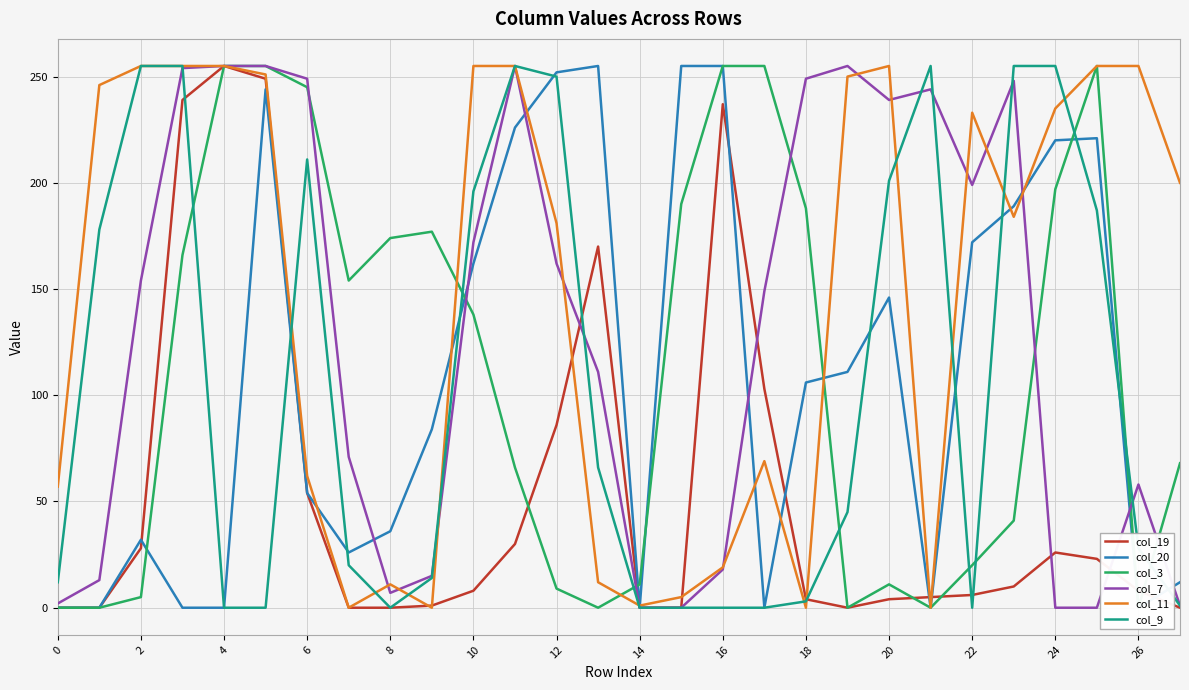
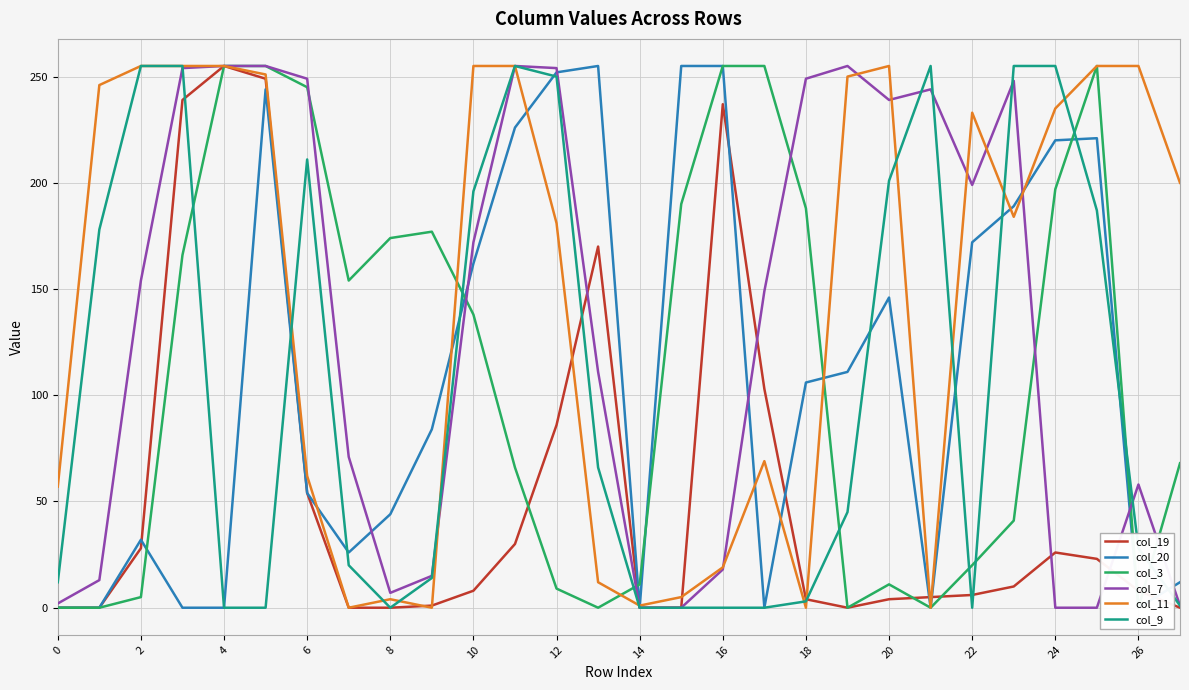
col_20, 8: 36 -> 44
col_11, 8: 11 -> 4
col_7, 12: 162 -> 254
